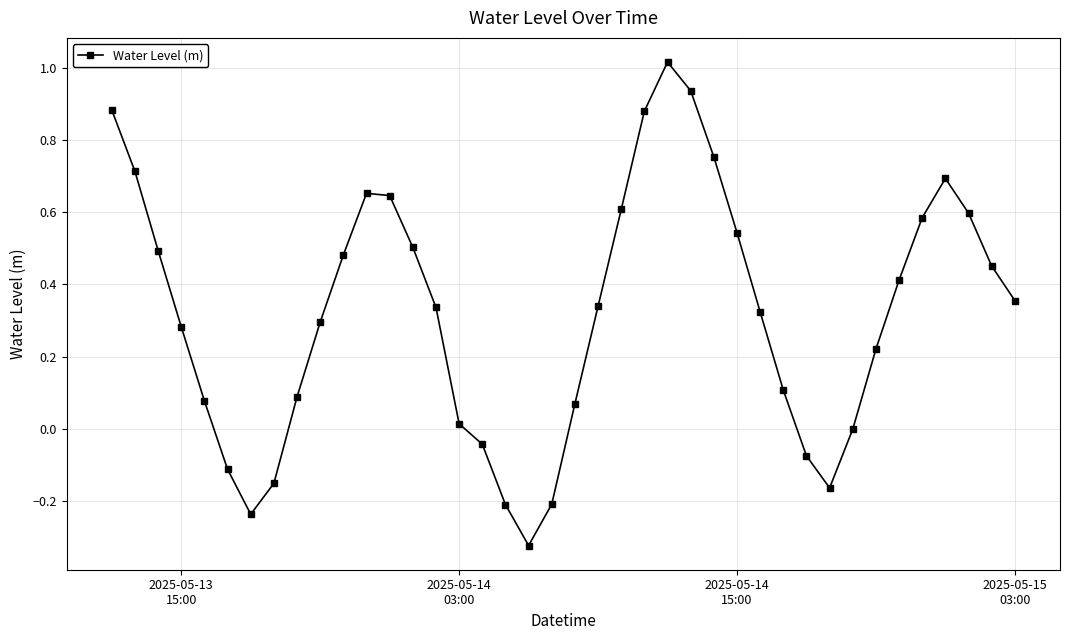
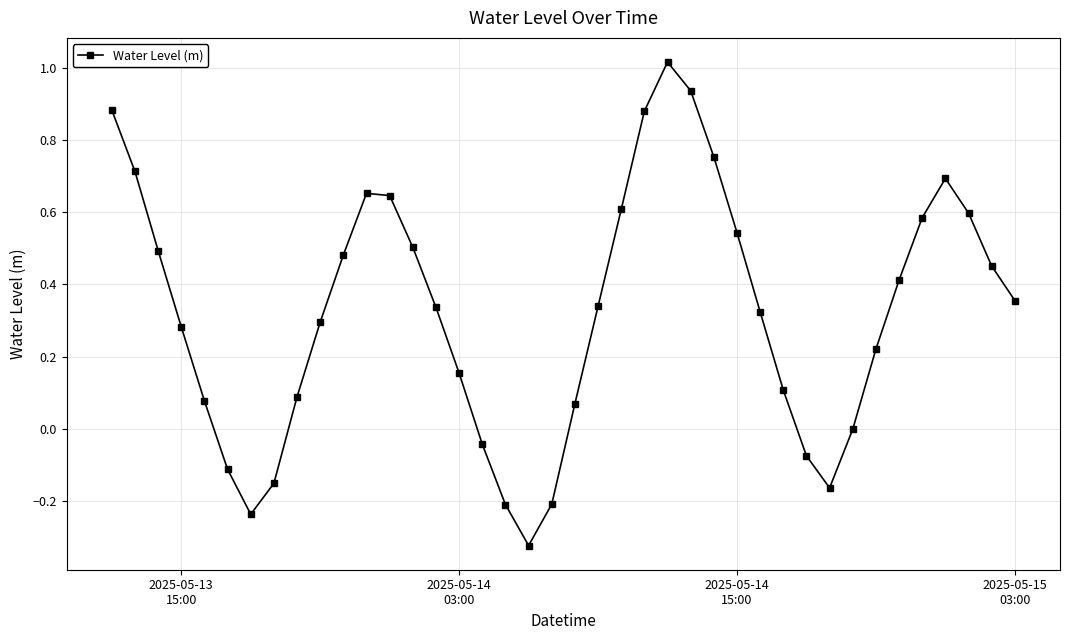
2025-05-14 03:00: 0.01 -> 0.15
